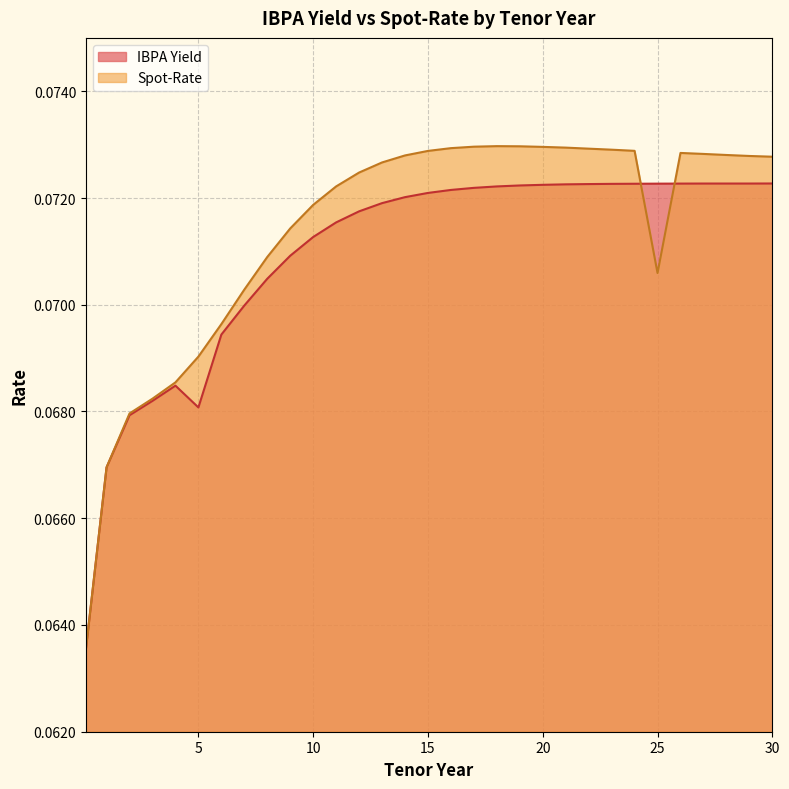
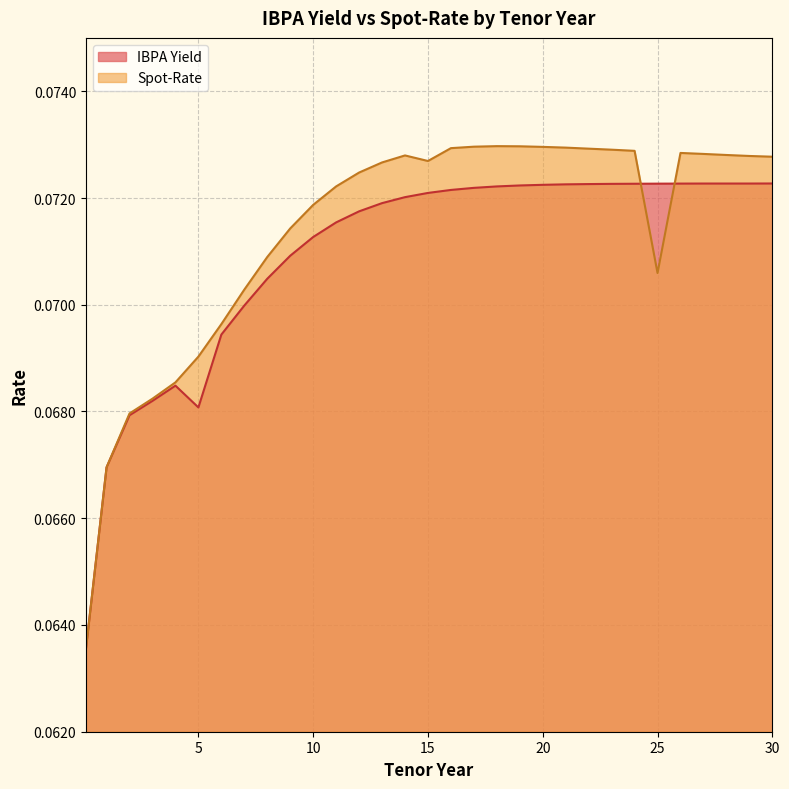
Spot-Rate, 15: 0.0729 -> 0.0727
